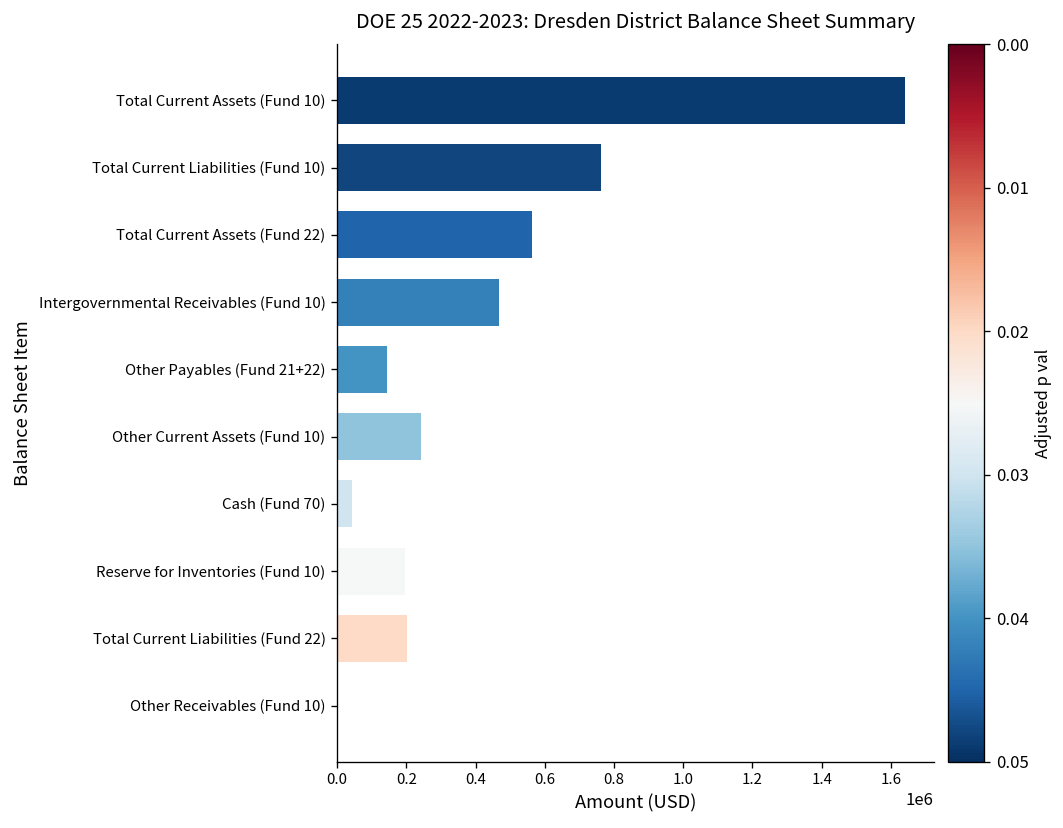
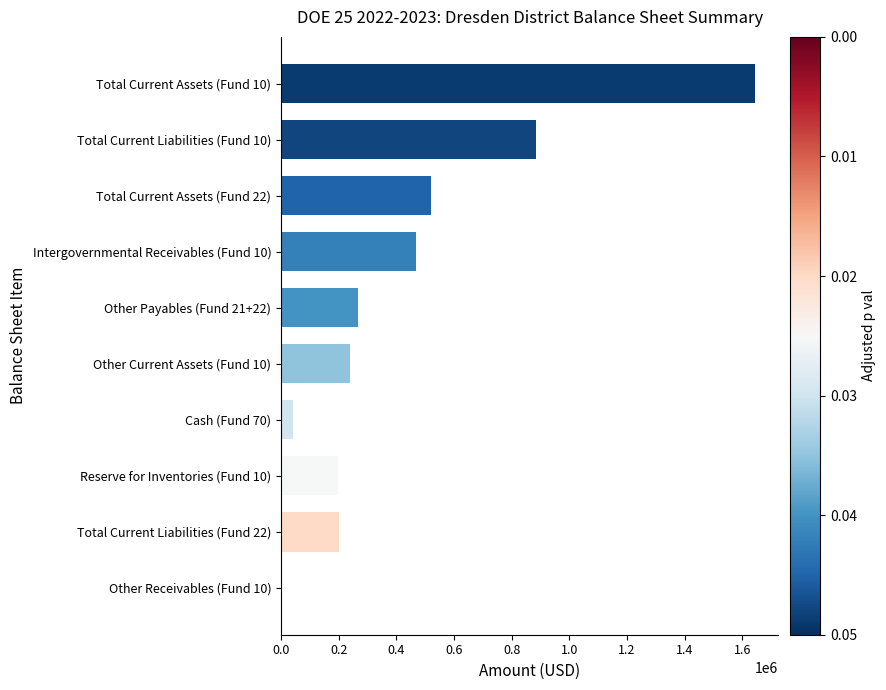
Total Current Liabilities (Fund 10): 760000 -> 890000
Total Current Assets (Fund 22): 560000 -> 520000
Other Payables (Fund 21+22): 140000 -> 270000
